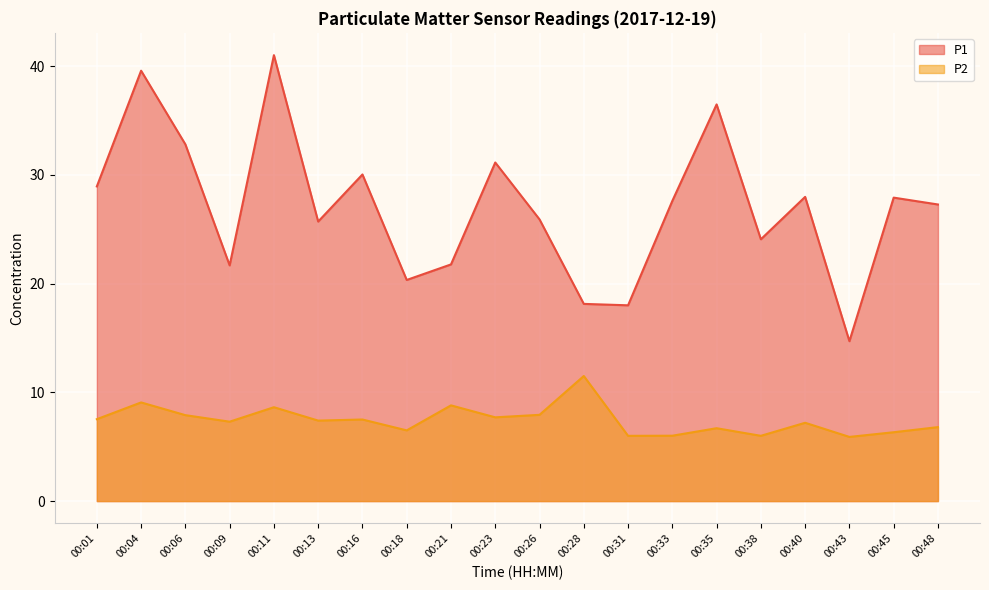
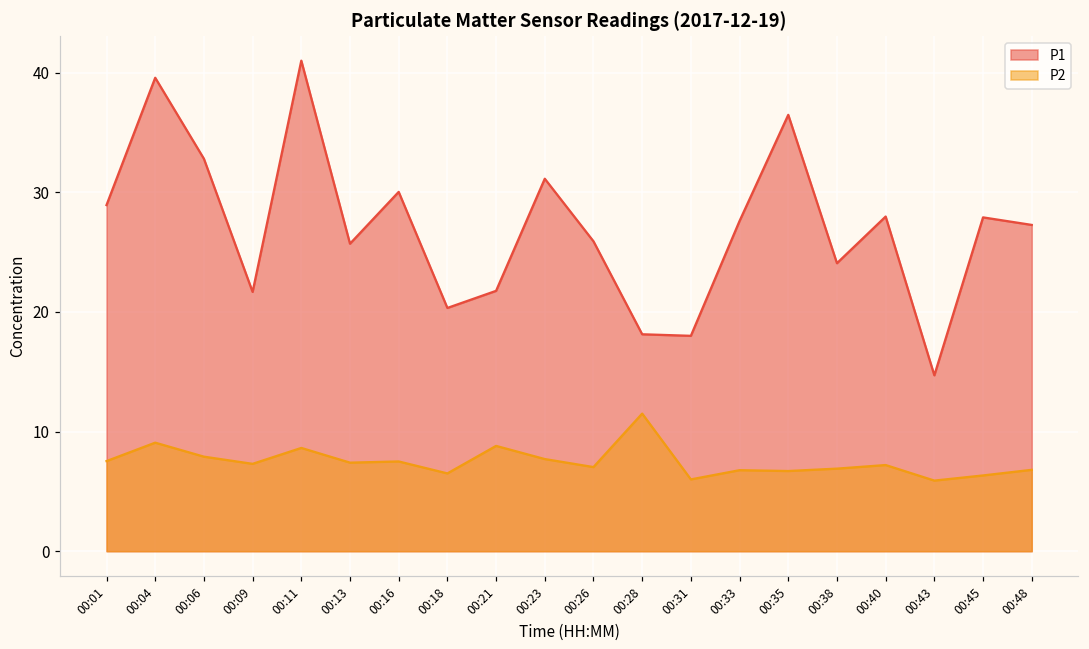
P2, 00:26: 7.9 -> 7.0
P2, 00:33: 6.0 -> 6.8
P2, 00:38: 6.0 -> 6.9
